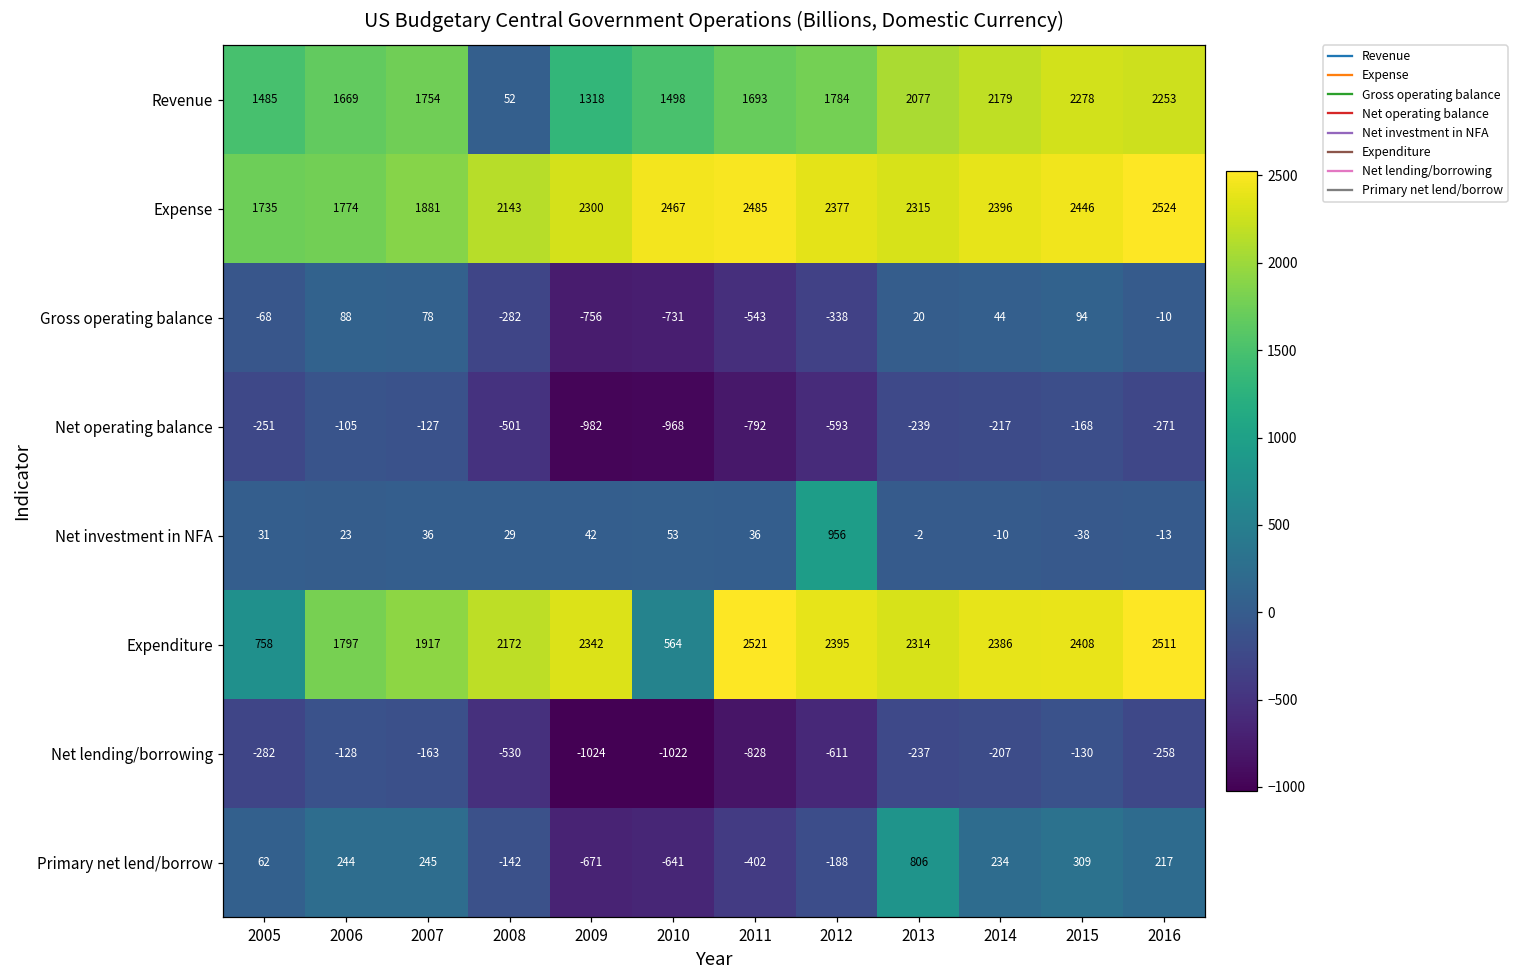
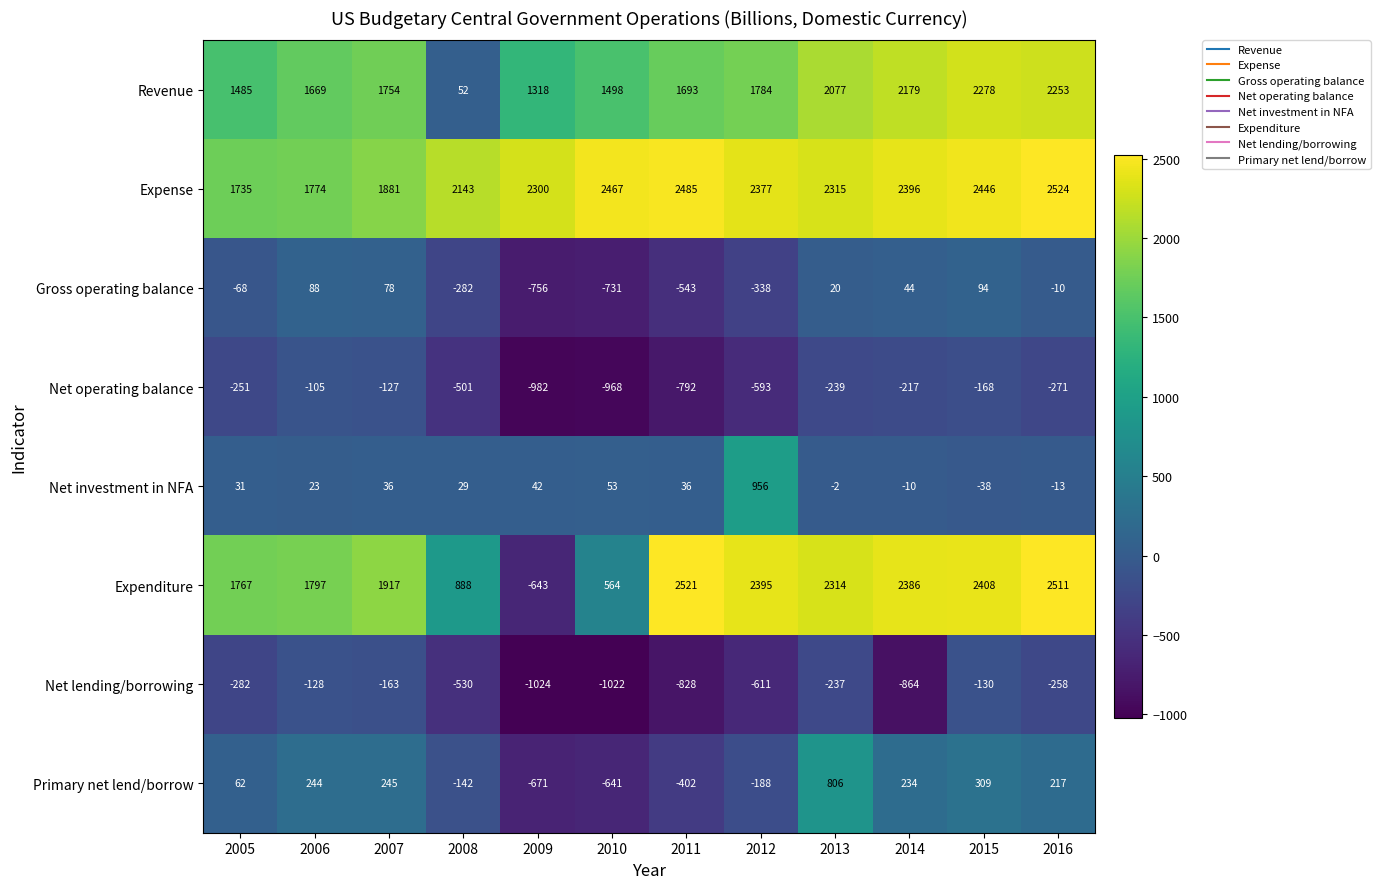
Expenditure, 2005: 758 -> 1767
Expenditure, 2008: 2172 -> 888
Expenditure, 2009: 2342 -> -643
Net lending/borrowing, 2014: -207 -> -864
